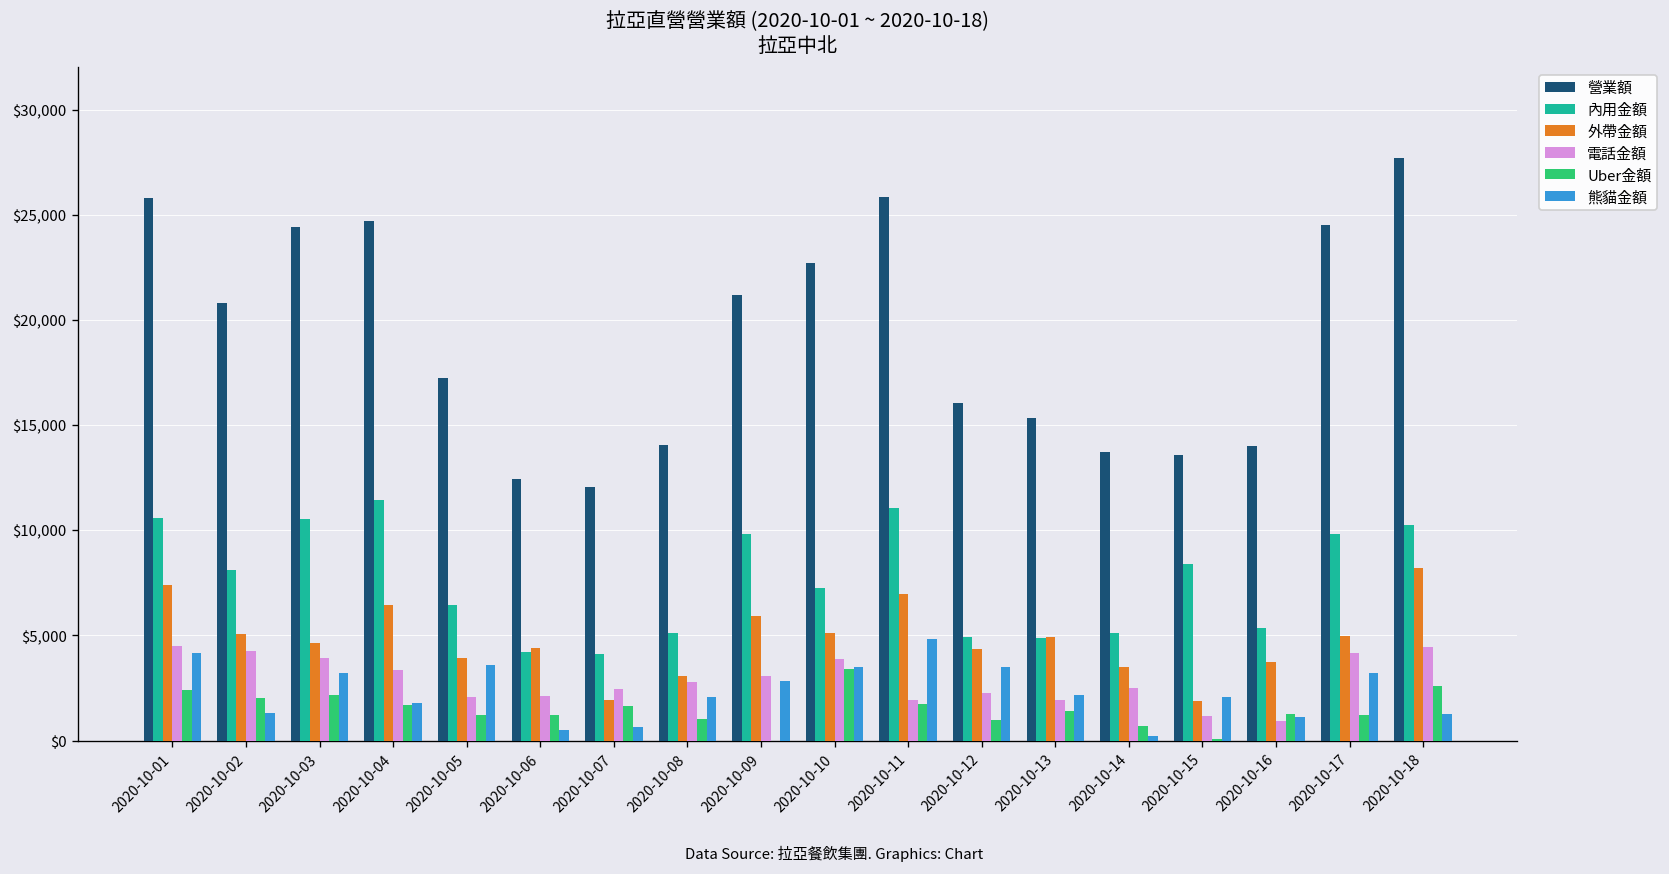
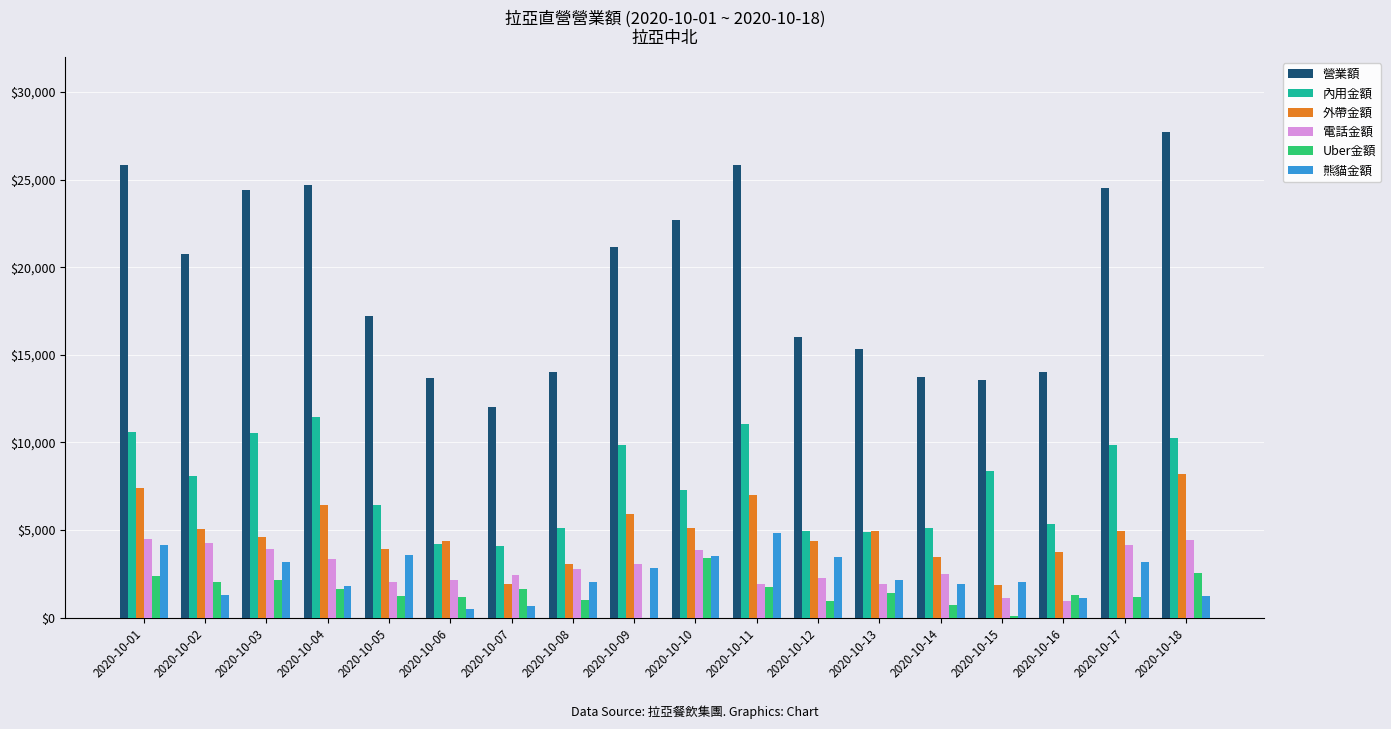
營業額, 2020-10-06: $12,400 -> $13,700
熊貓金額, 2020-10-14: $200 -> $1,900
